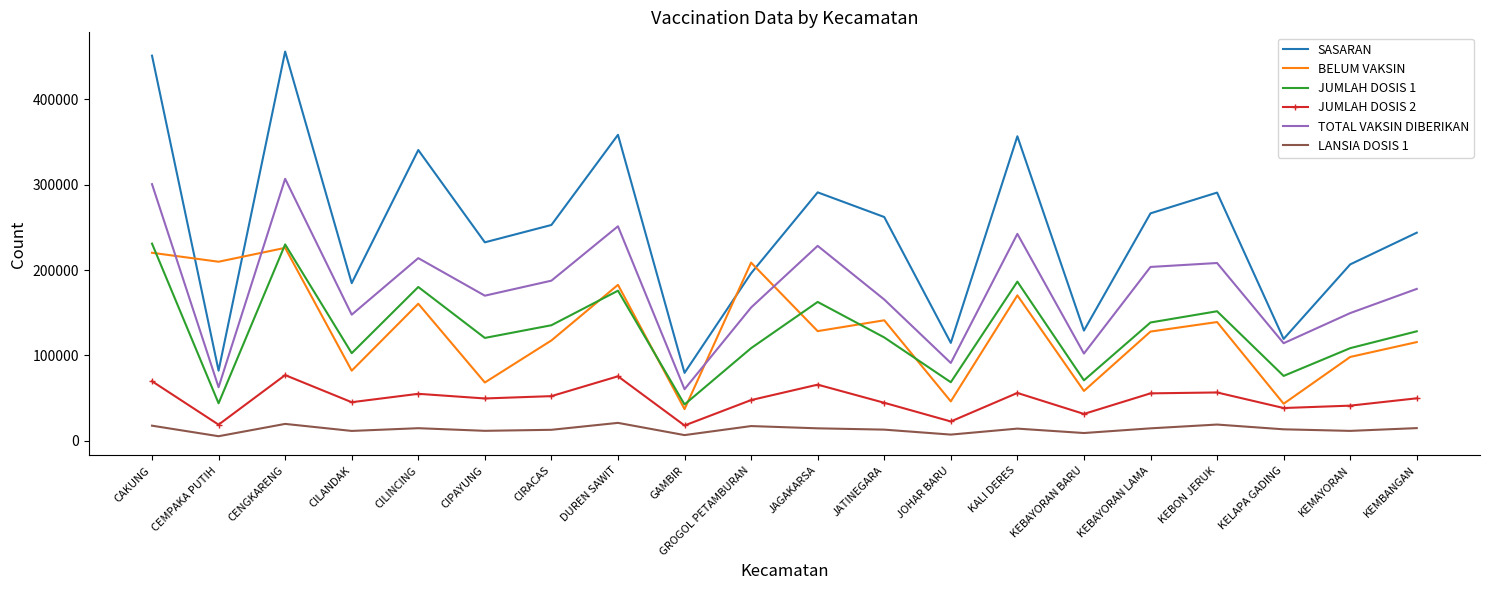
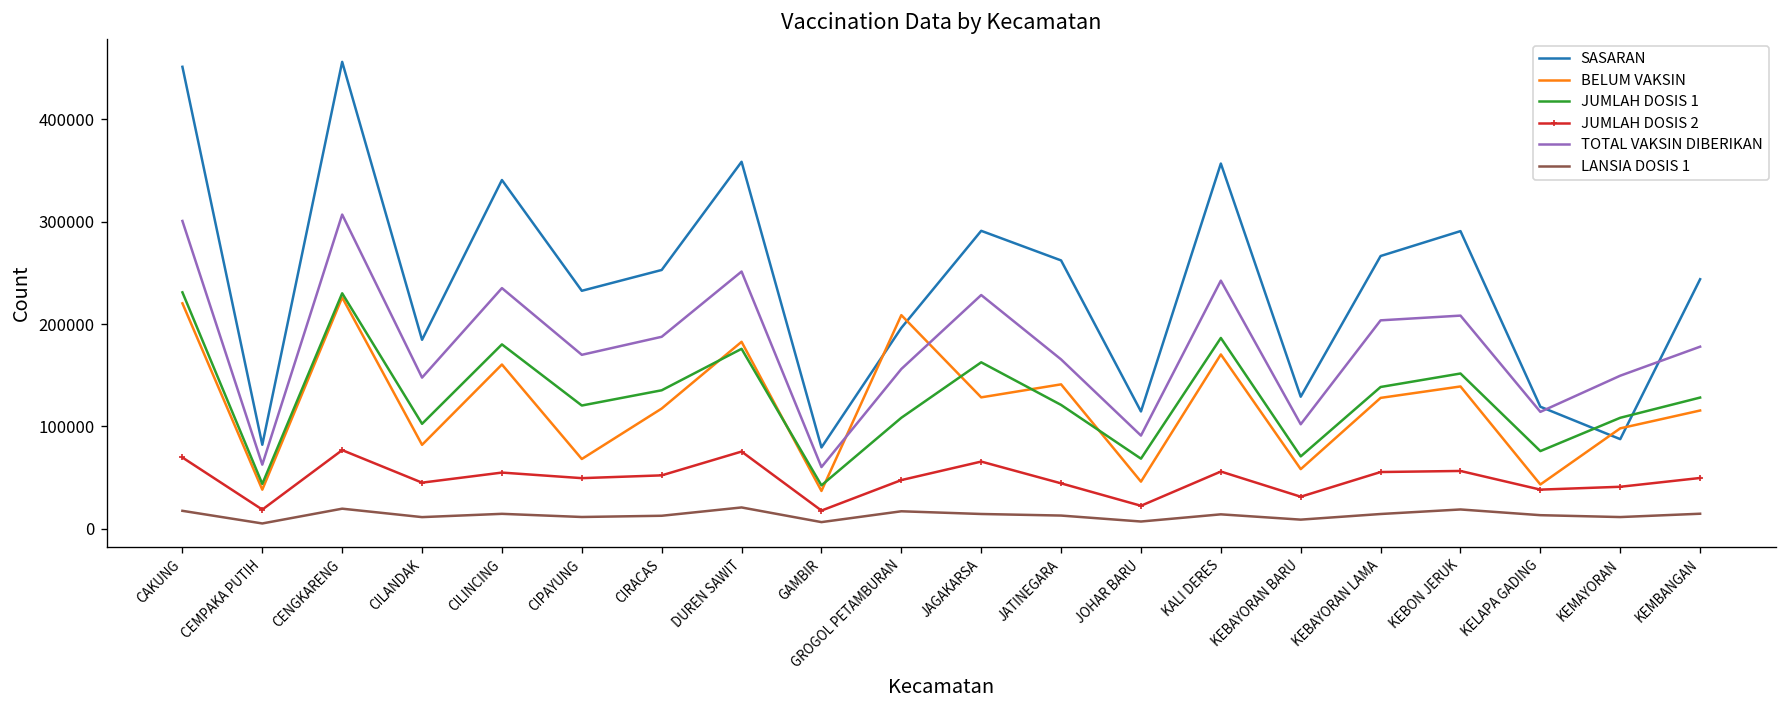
BELUM VAKSIN, CEMPAKA PUTIH: 210000 -> 40000
TOTAL VAKSIN DIBERIKAN, CILINCING: 210000 -> 240000
SASARAN, KEMAYORAN: 210000 -> 90000
